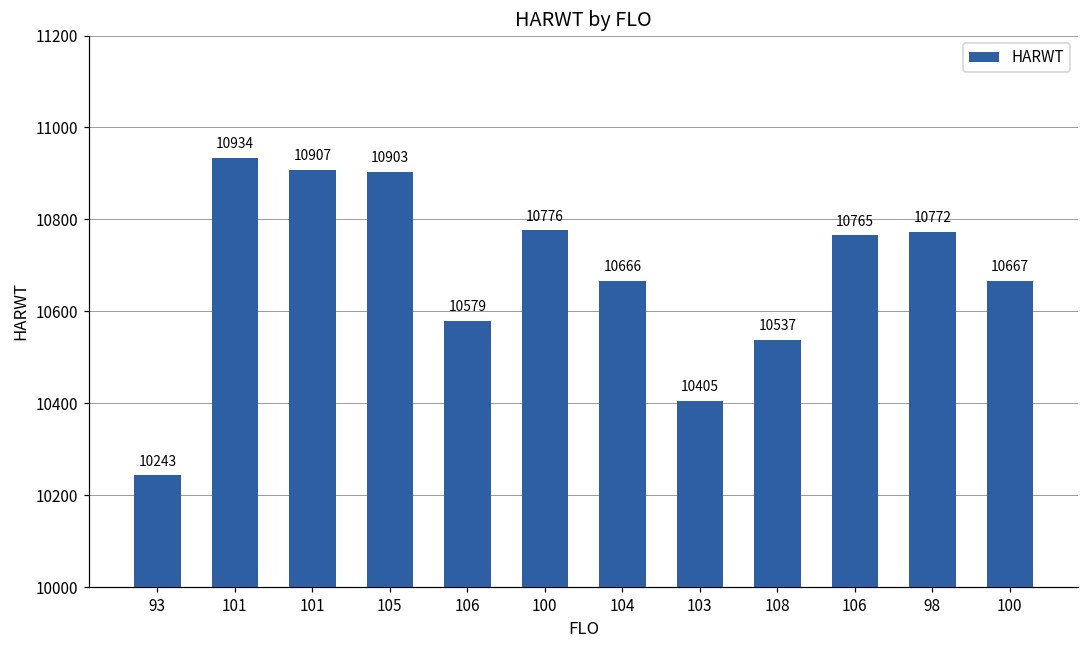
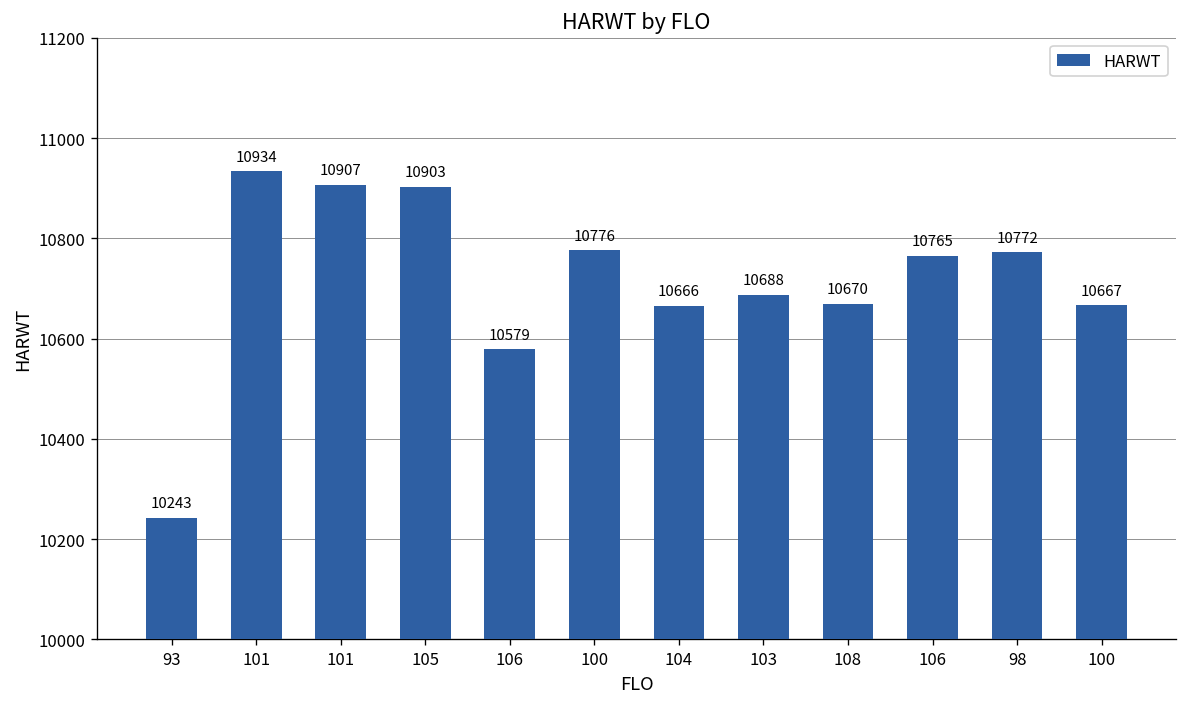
103: 10405 -> 10688
108: 10537 -> 10670
